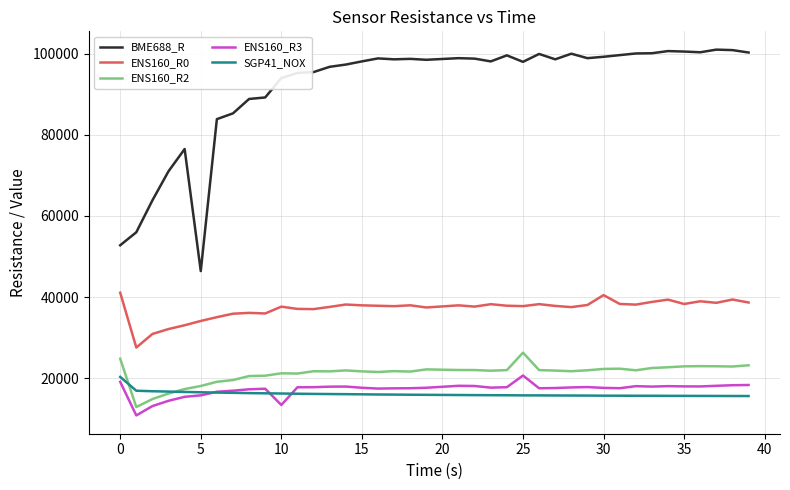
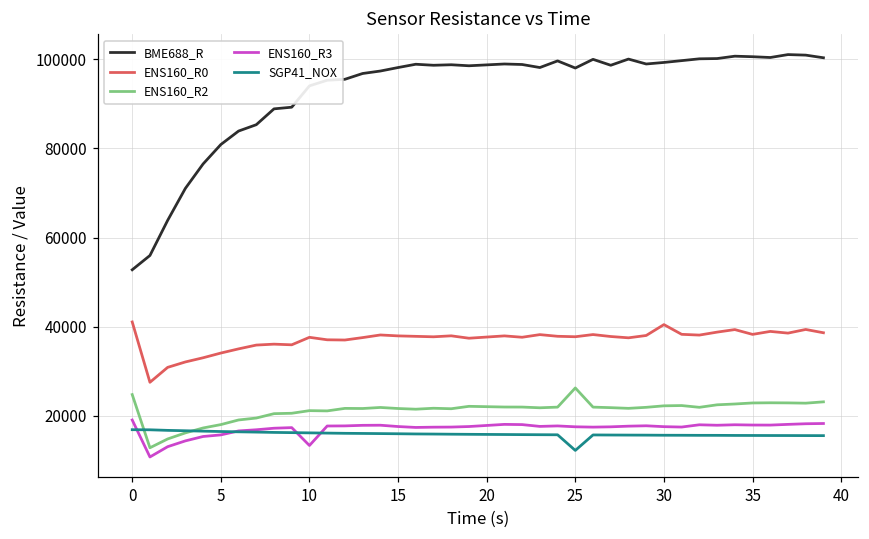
SGP41_NOX, 0: 20000 -> 17000
BME688_R, 5: 46000 -> 81000
ENS160_R3, 25: 21000 -> 18000
SGP41_NOX, 25: 16000 -> 12000
